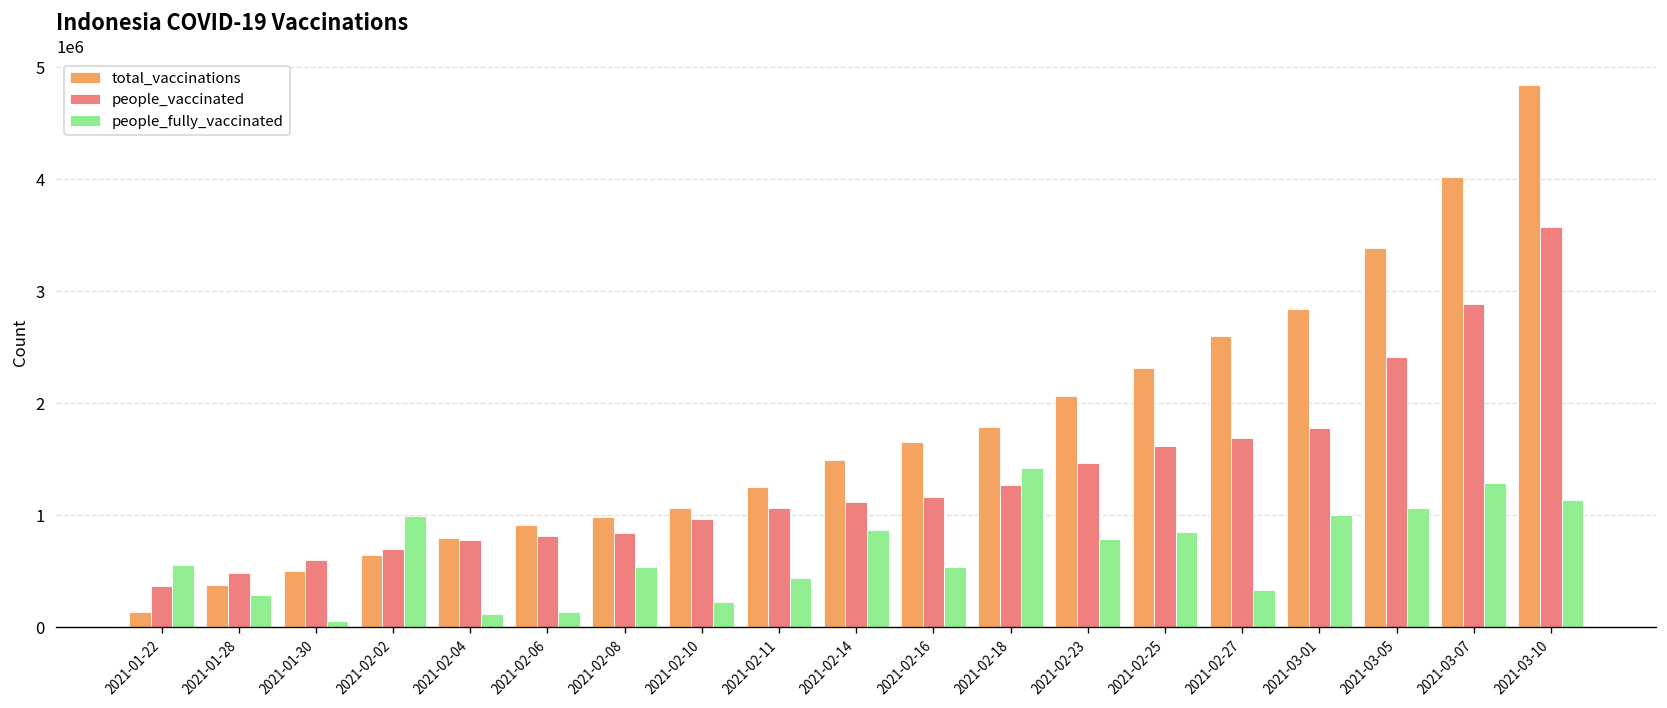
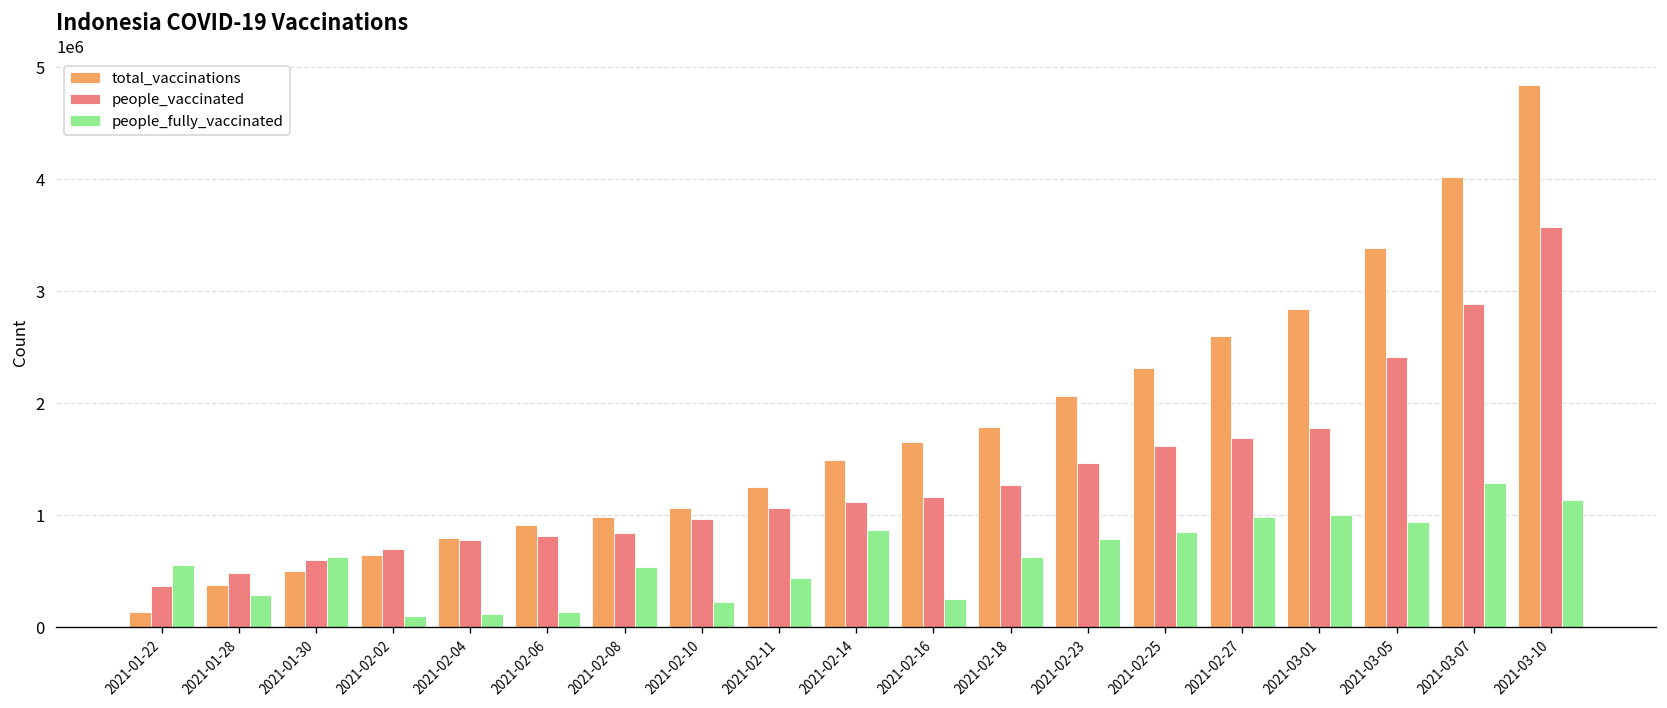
people_fully_vaccinated, 2021-01-30: 100000 -> 600000
people_fully_vaccinated, 2021-02-02: 1000000 -> 100000
people_fully_vaccinated, 2021-02-16: 500000 -> 200000
people_fully_vaccinated, 2021-02-18: 1400000 -> 600000
people_fully_vaccinated, 2021-02-27: 300000 -> 1000000
people_fully_vaccinated, 2021-03-05: 1100000 -> 900000
